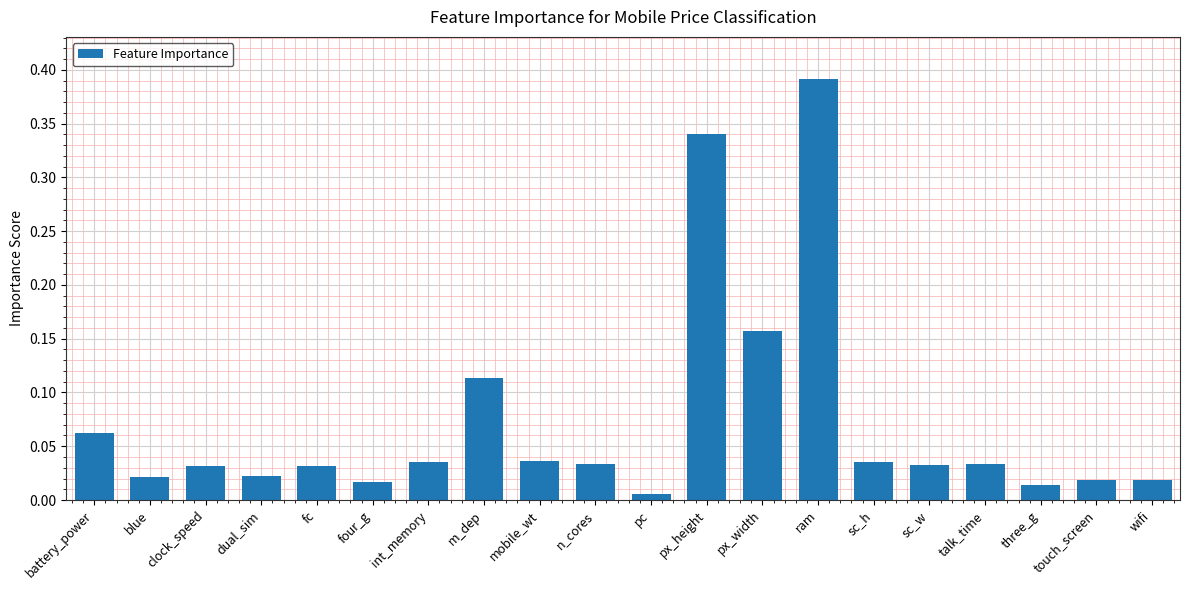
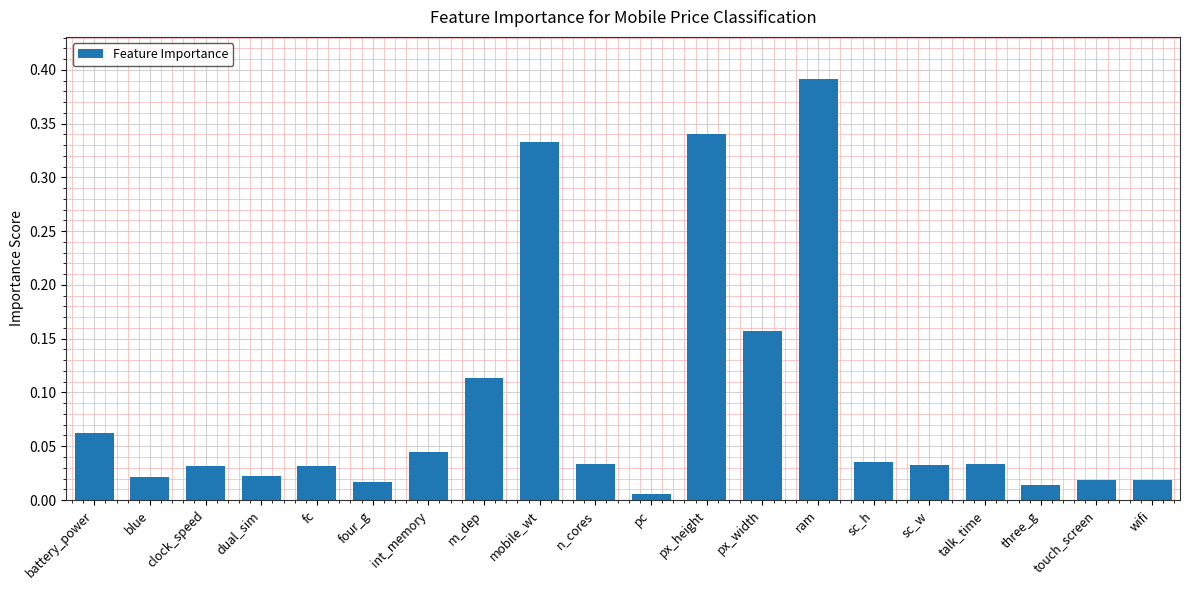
int_memory: 0.035 -> 0.045
mobile_wt: 0.036 -> 0.333
